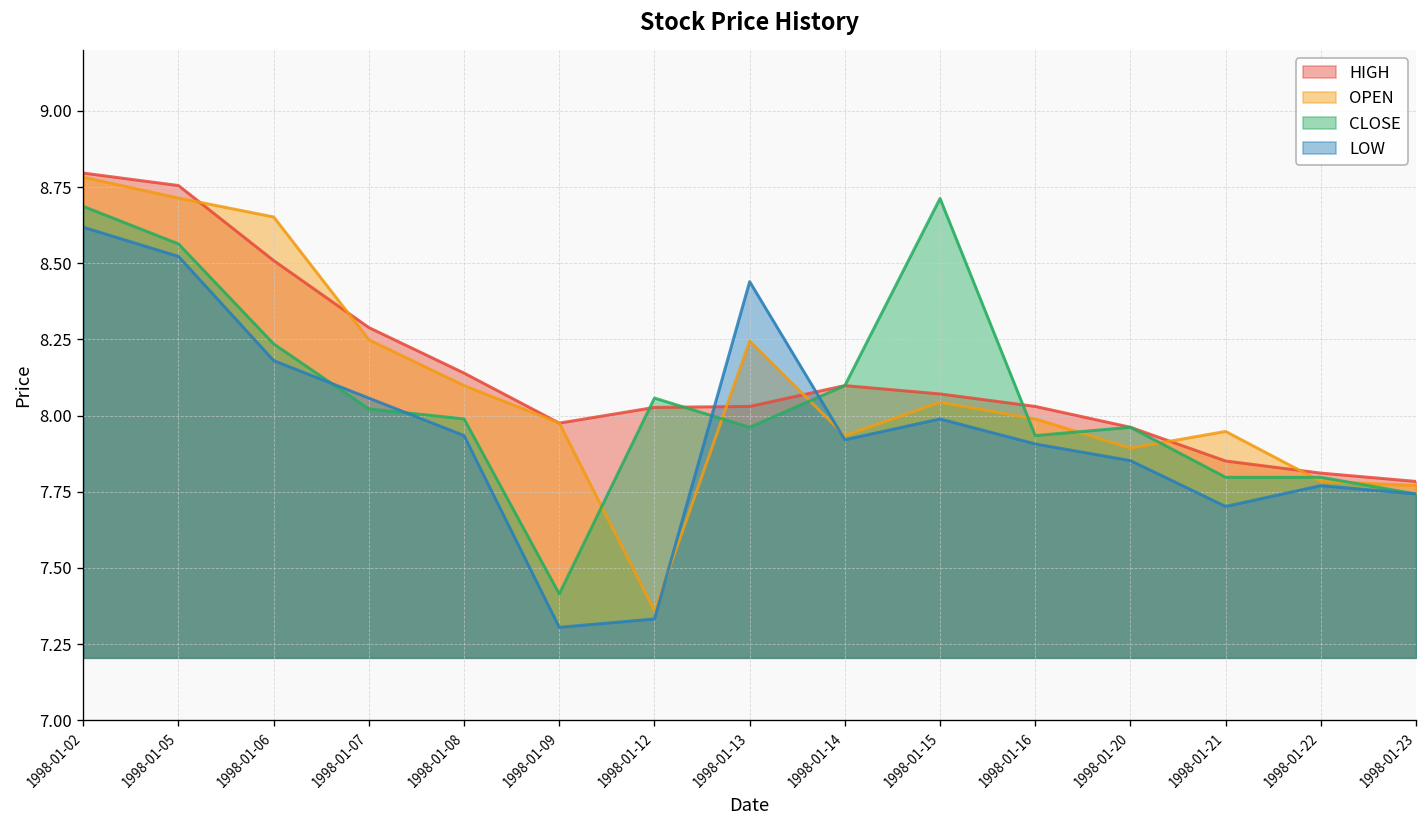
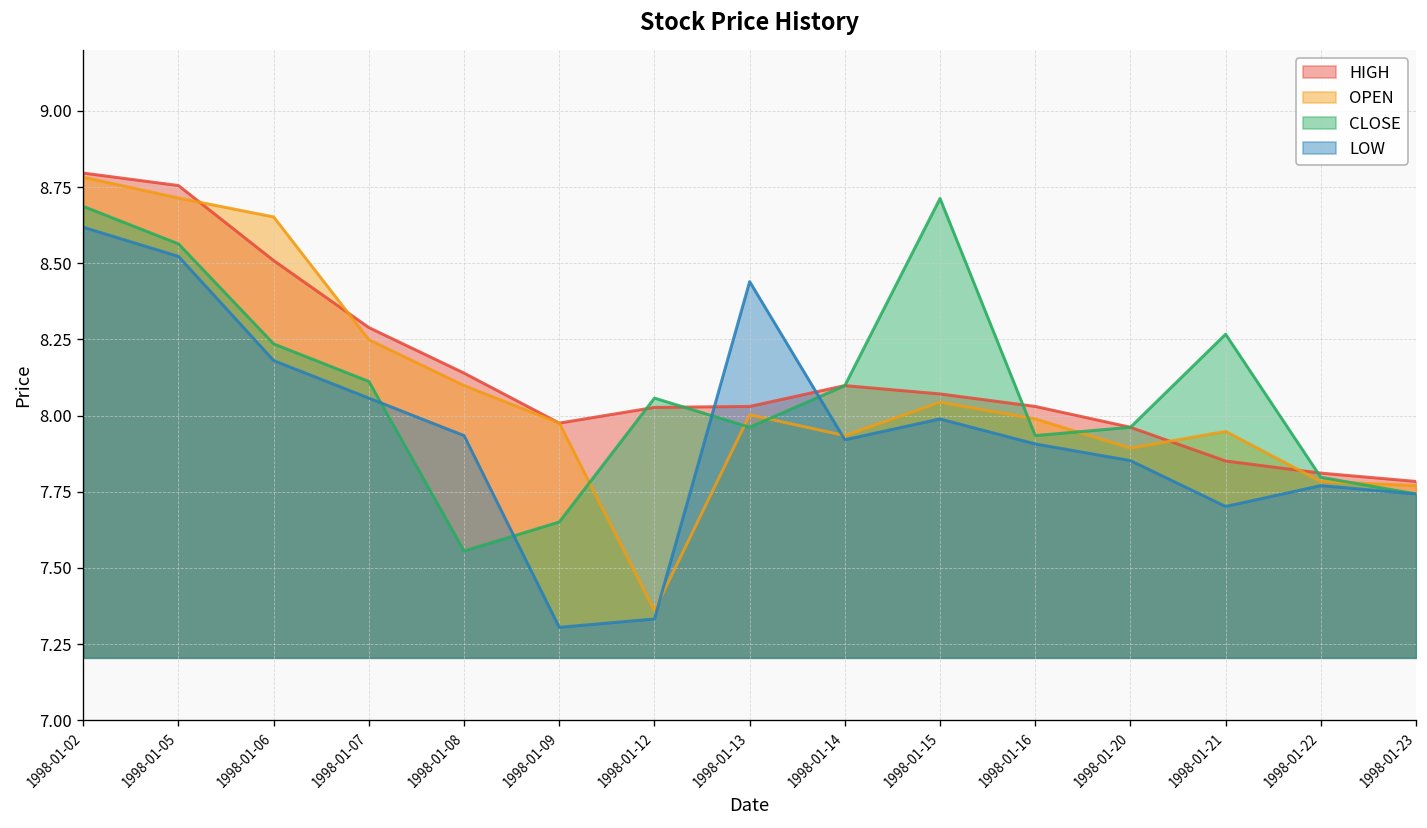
CLOSE, 1998-01-07: 8.02 -> 8.11
CLOSE, 1998-01-08: 7.99 -> 7.56
CLOSE, 1998-01-09: 7.41 -> 7.65
OPEN, 1998-01-13: 8.24 -> 8.00
CLOSE, 1998-01-21: 7.80 -> 8.27
